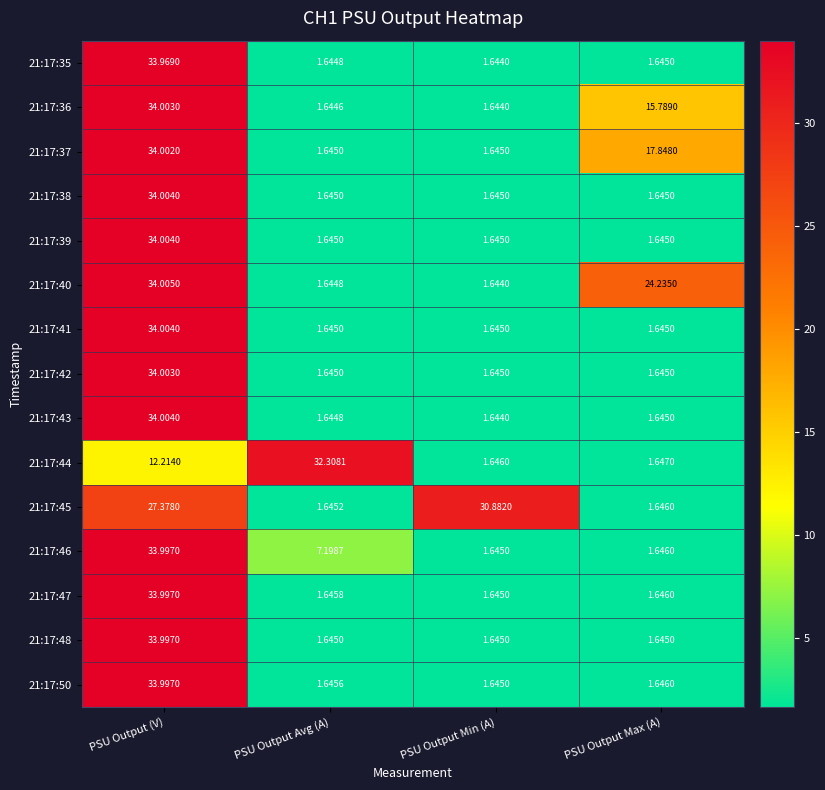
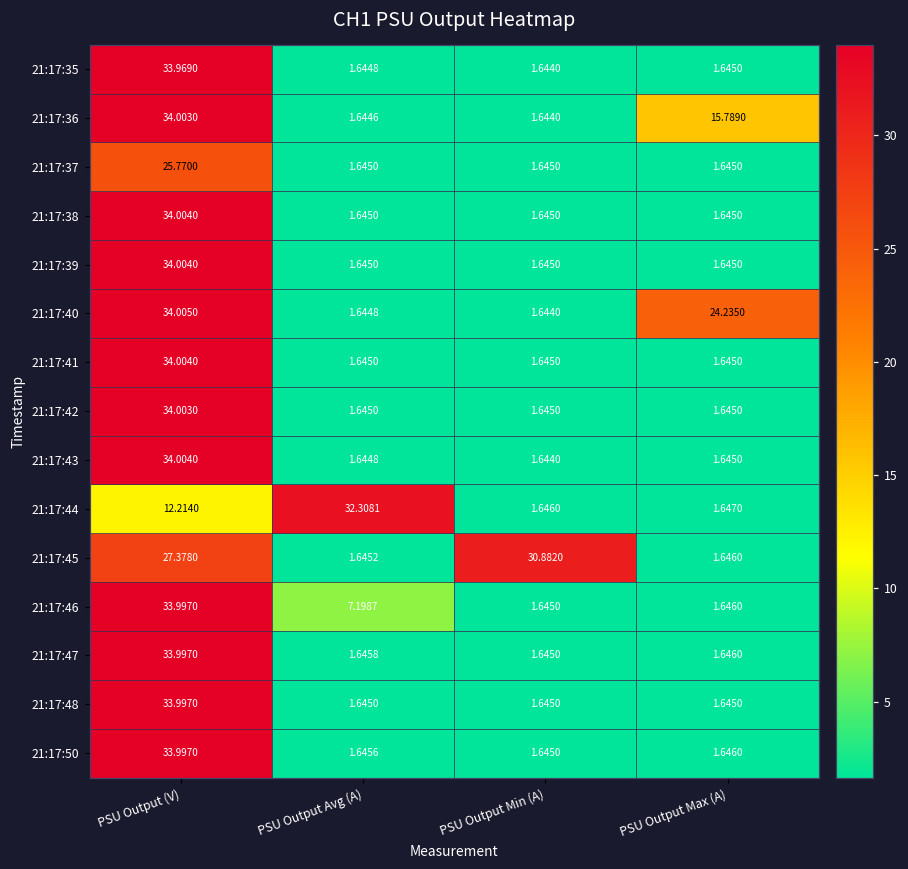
21:17:37, PSU Output (V): 34.0020 -> 25.7700
21:17:37, PSU Output Max (A): 17.8480 -> 1.6450
